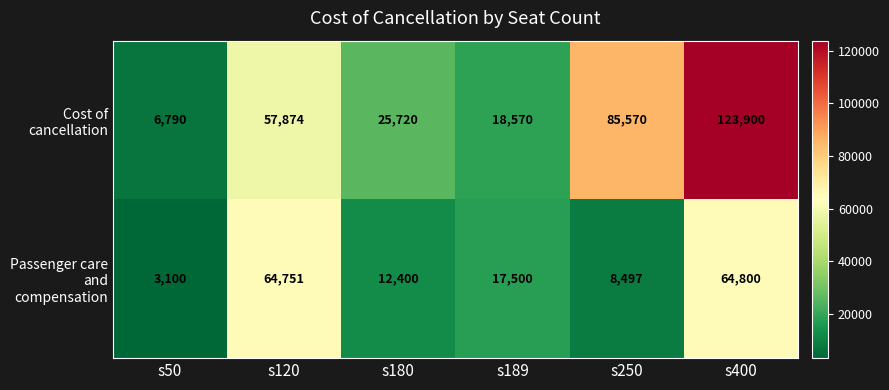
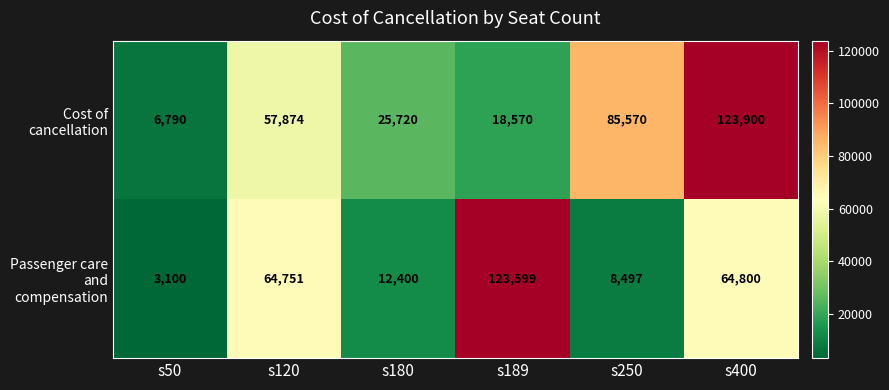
Passenger care and compensation, s189: 17,500 -> 123,599
